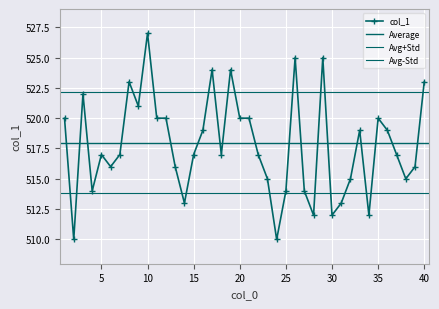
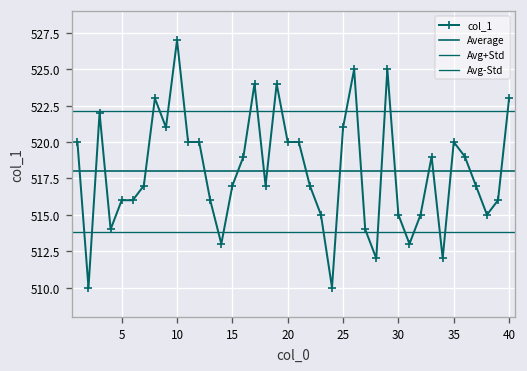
5: 517 -> 516
25: 514 -> 521
30: 512 -> 515
